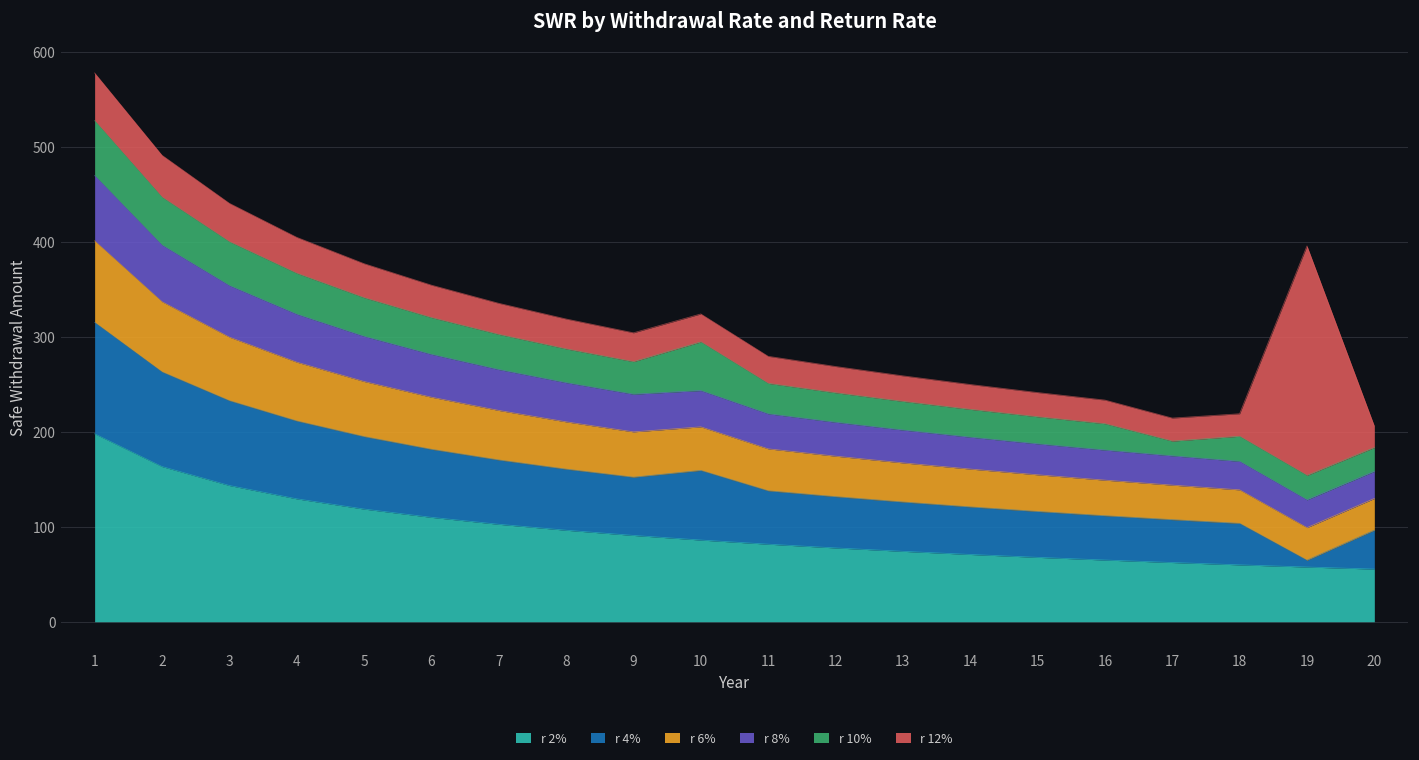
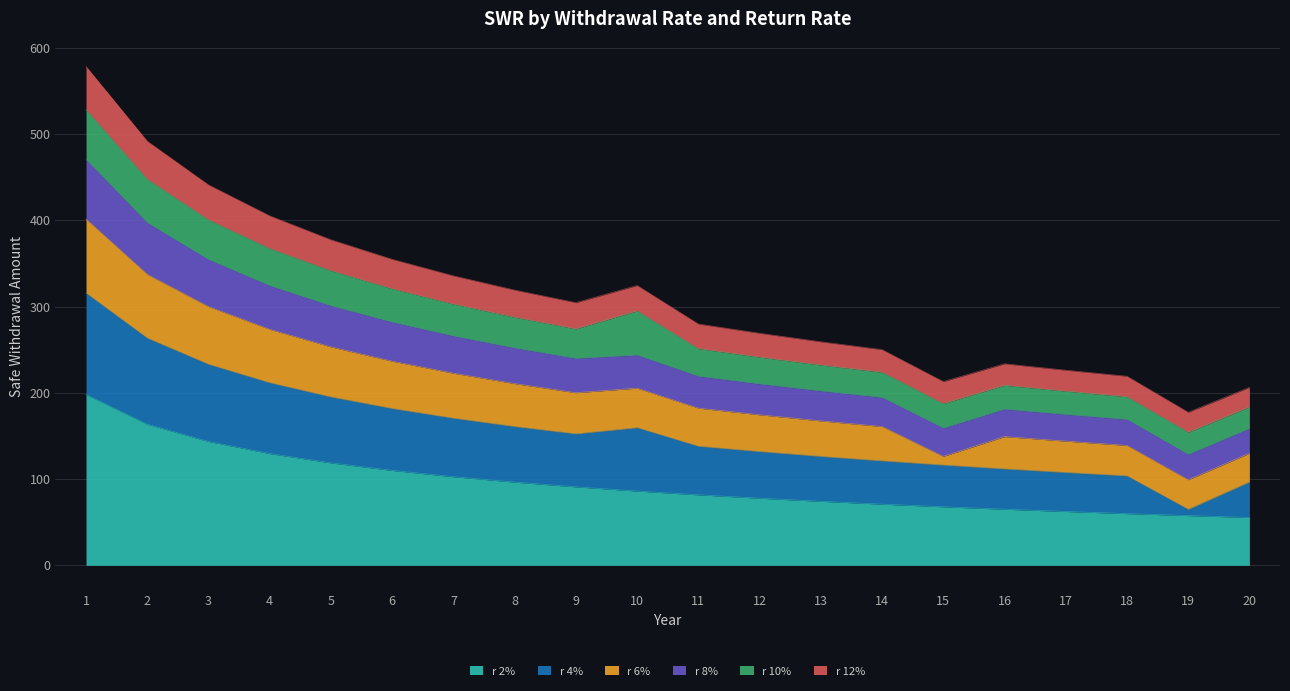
r 6%, 15: 40 -> 10
r 10%, 17: 20 -> 30
r 12%, 19: 240 -> 20
